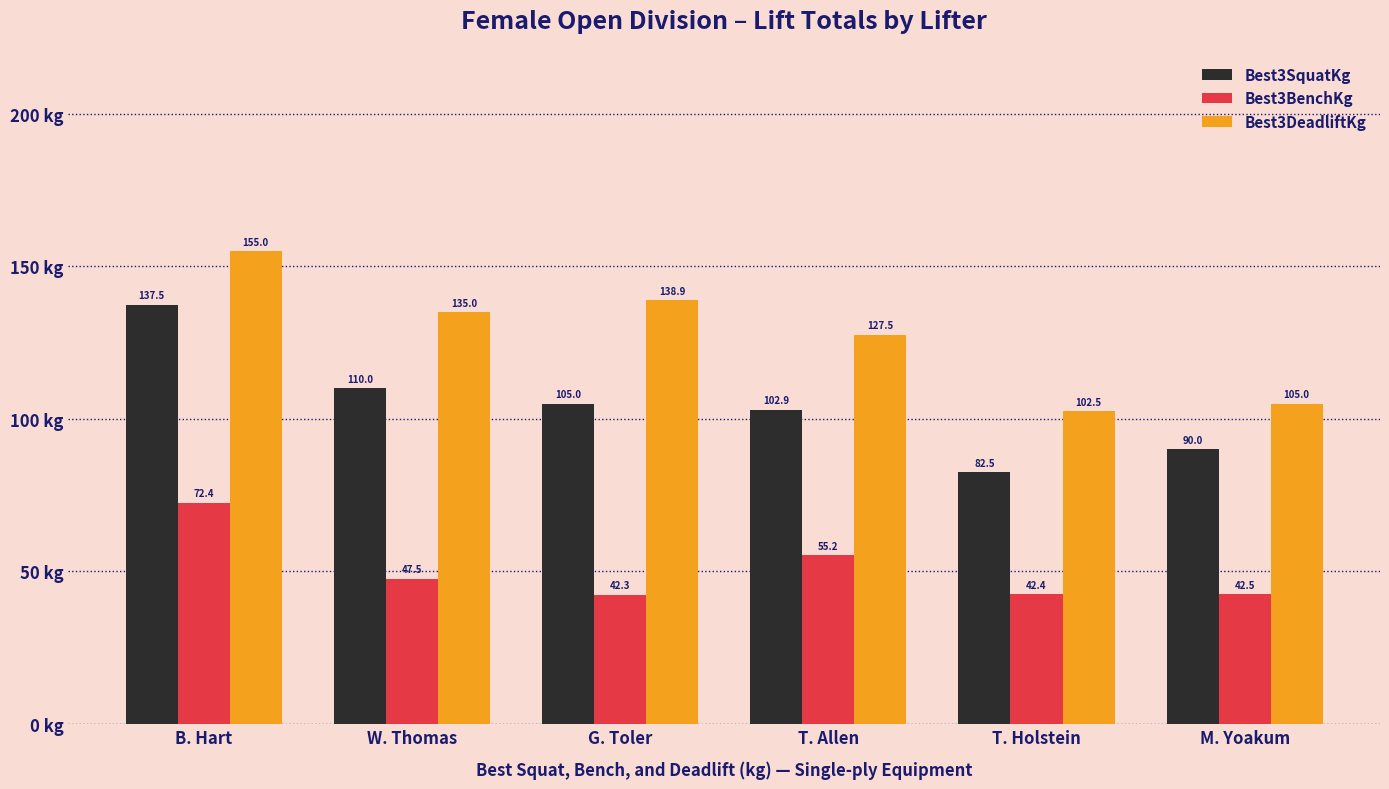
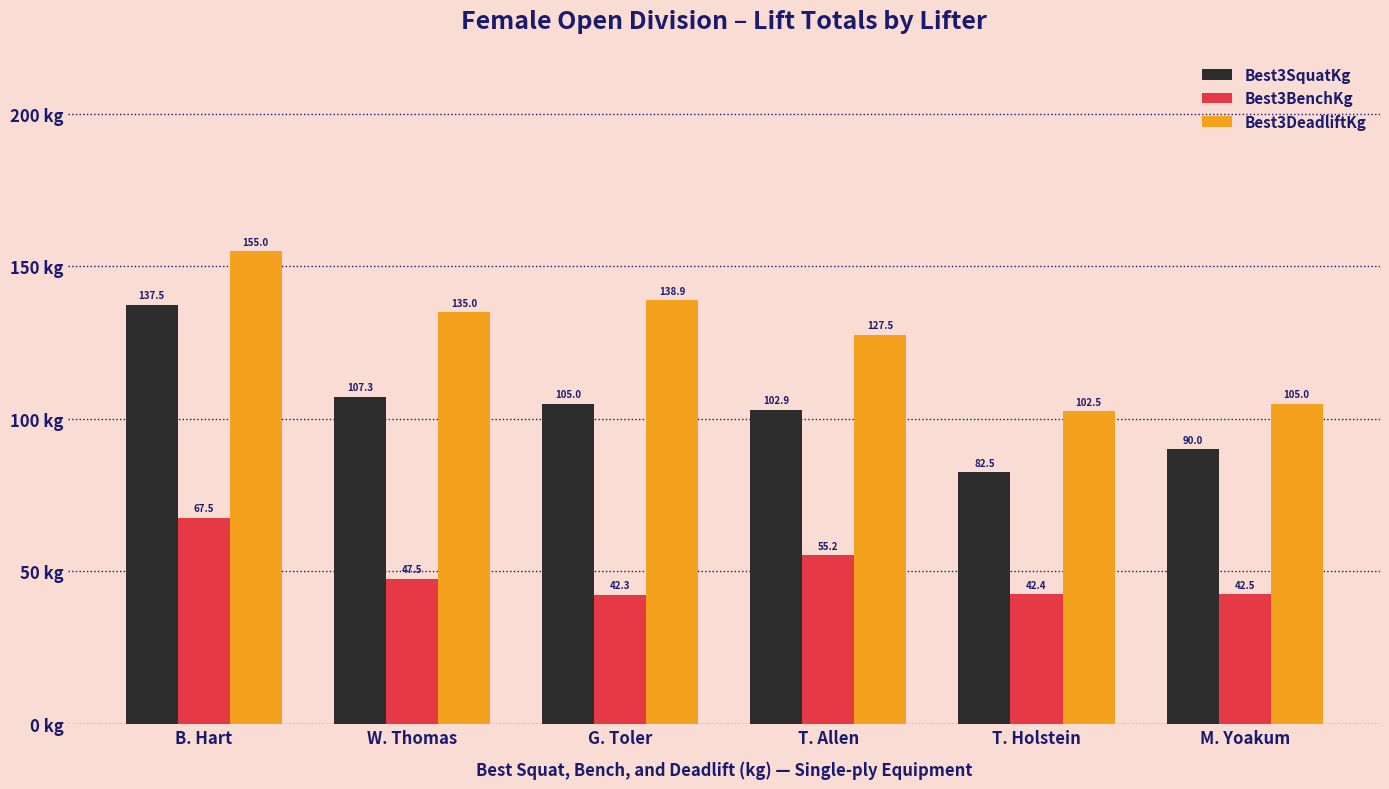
Best3BenchKg, B. Hart: 72.4 -> 67.5
Best3SquatKg, W. Thomas: 110.0 -> 107.3
